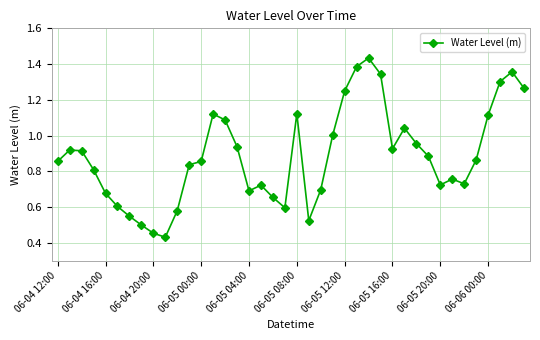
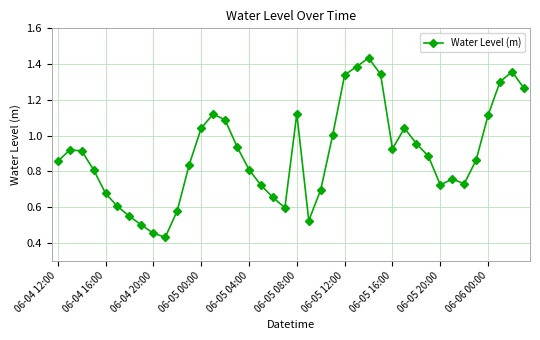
06-05 00:00: 0.86 -> 1.04
06-05 04:00: 0.69 -> 0.81
06-05 12:00: 1.25 -> 1.34
